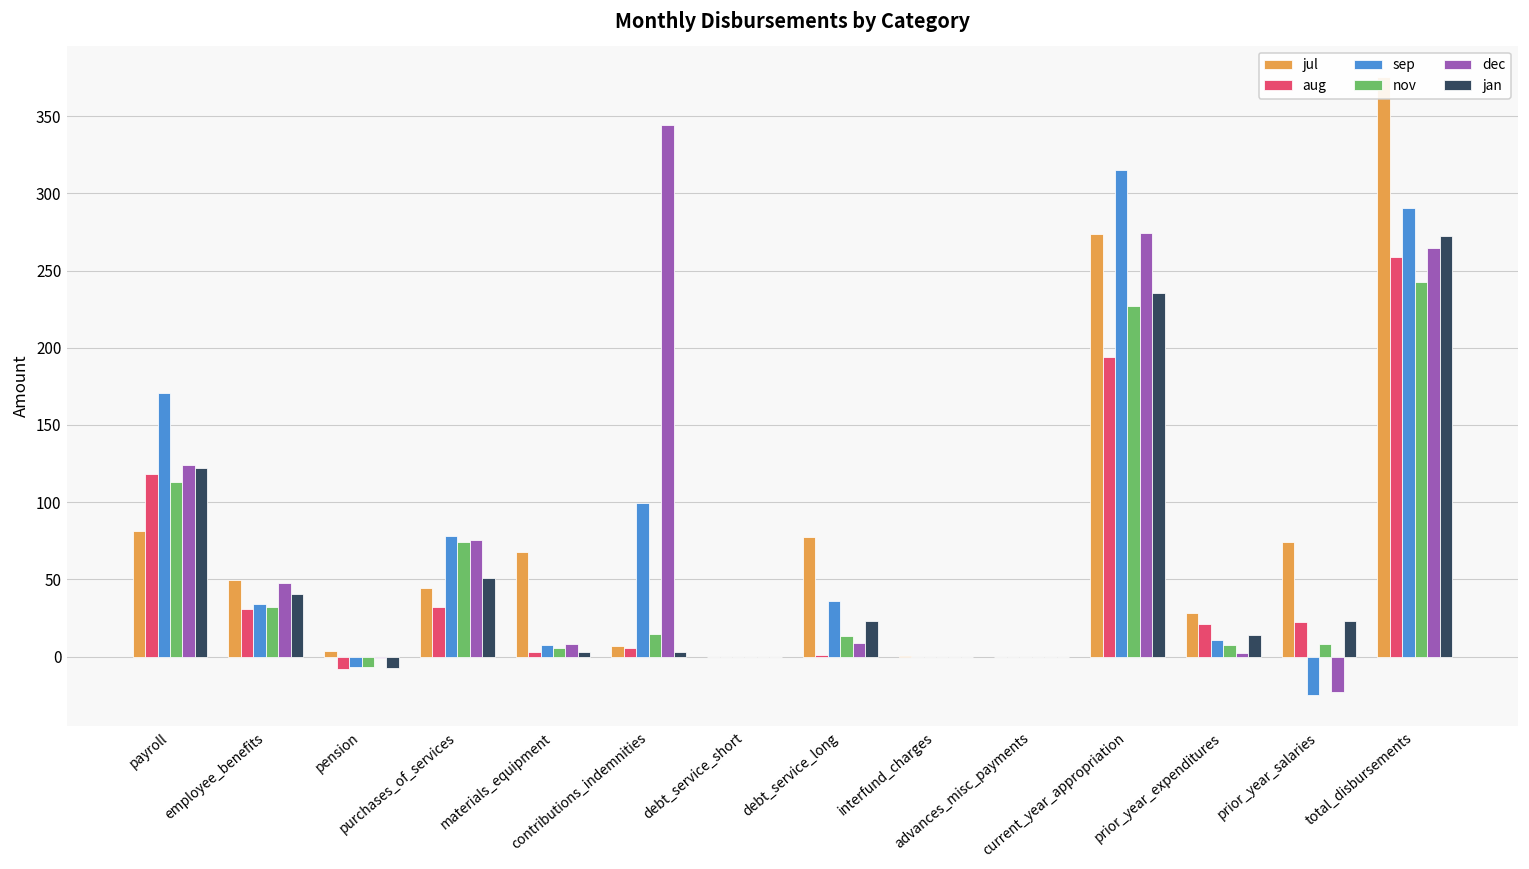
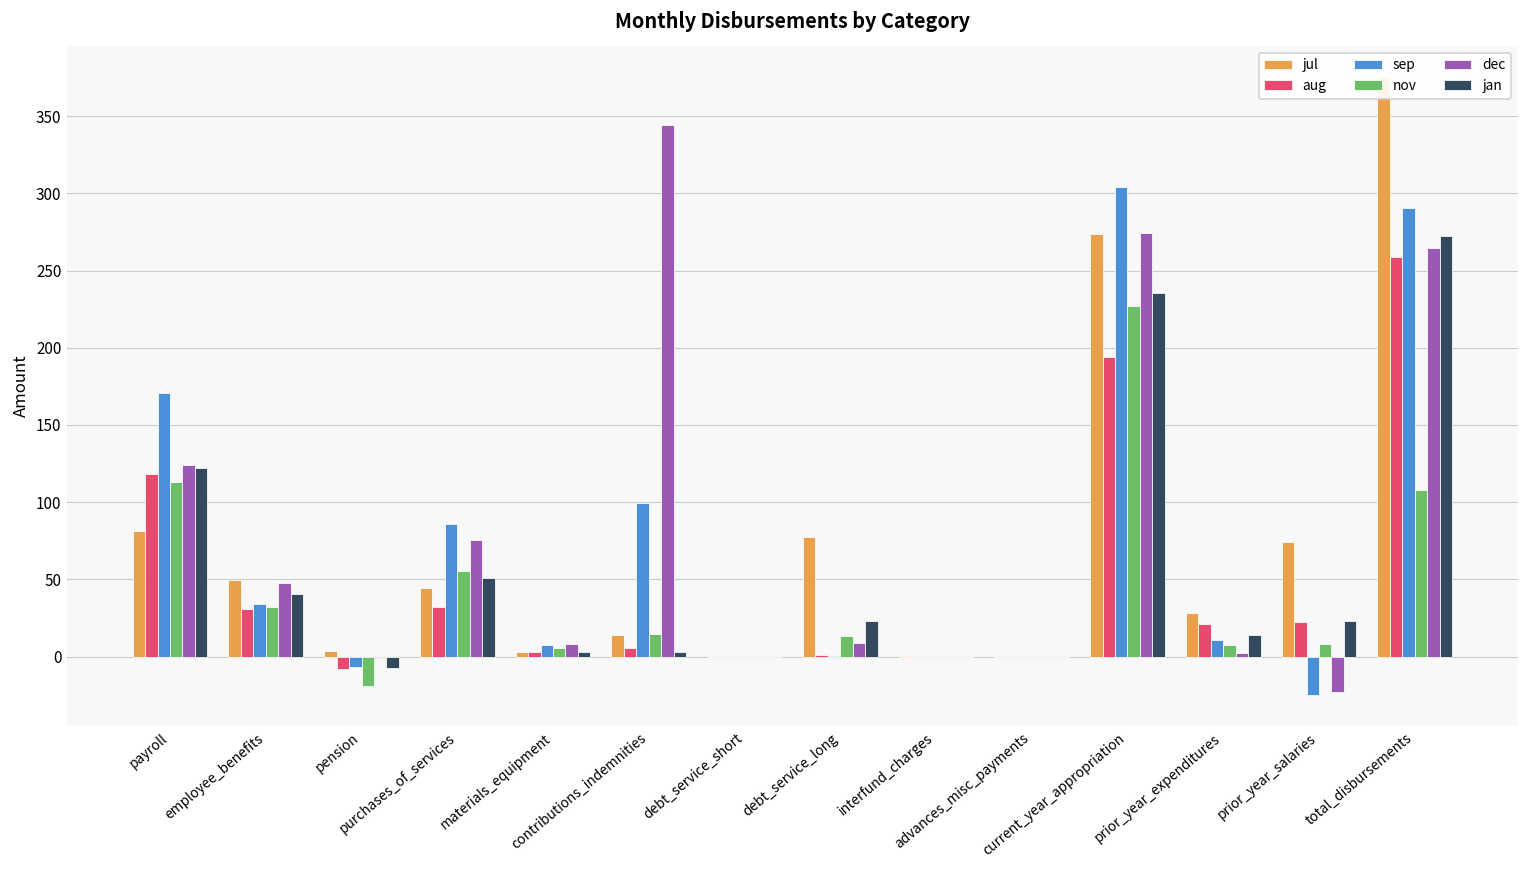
nov, pension: -7 -> -19
sep, purchases_of_services: 78 -> 86
nov, purchases_of_services: 74 -> 56
jul, materials_equipment: 68 -> 3
jul, contributions_indemnities: 7 -> 14
sep, debt_service_long: 36 -> 0
sep, current_year_appropriation: 315 -> 304
nov, total_disbursements: 243 -> 108
